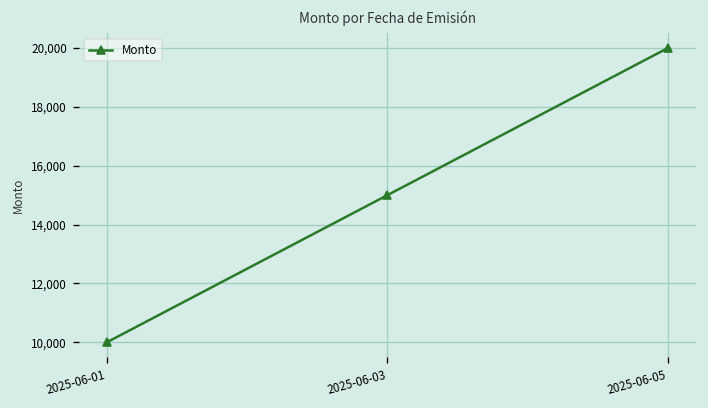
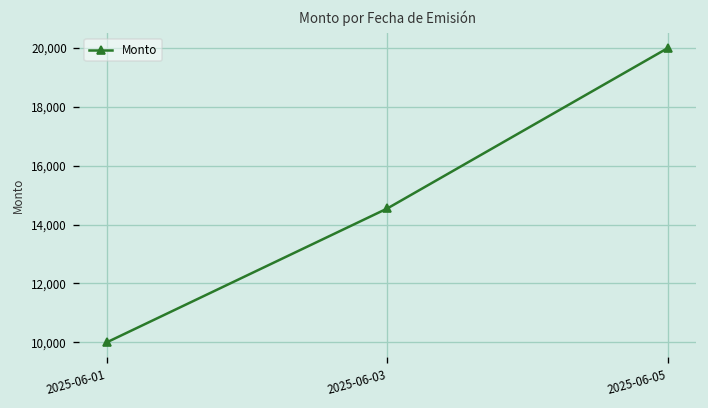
2025-06-03: 15,000 -> 14,500
